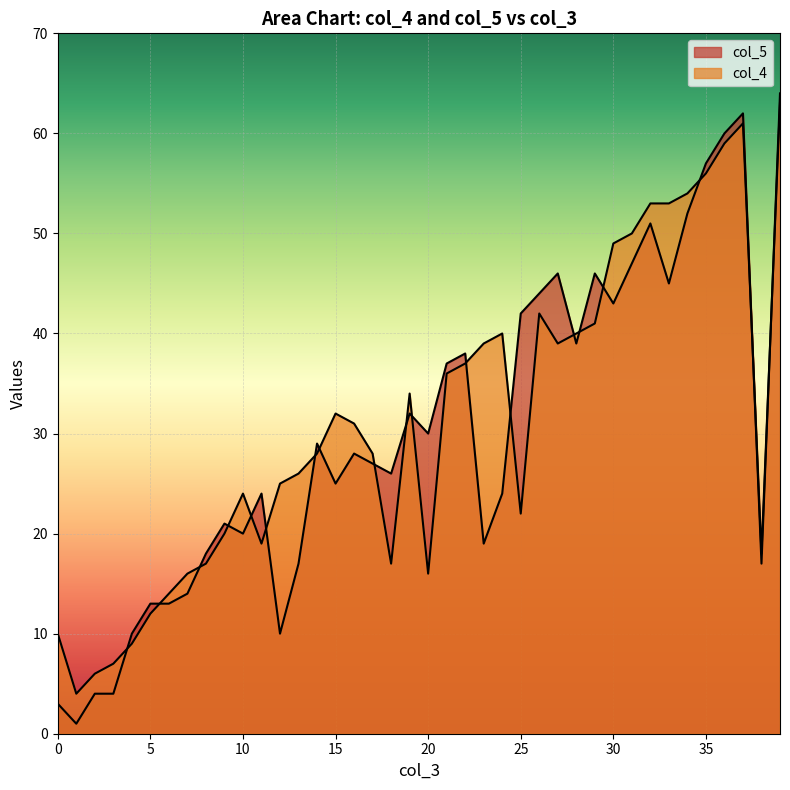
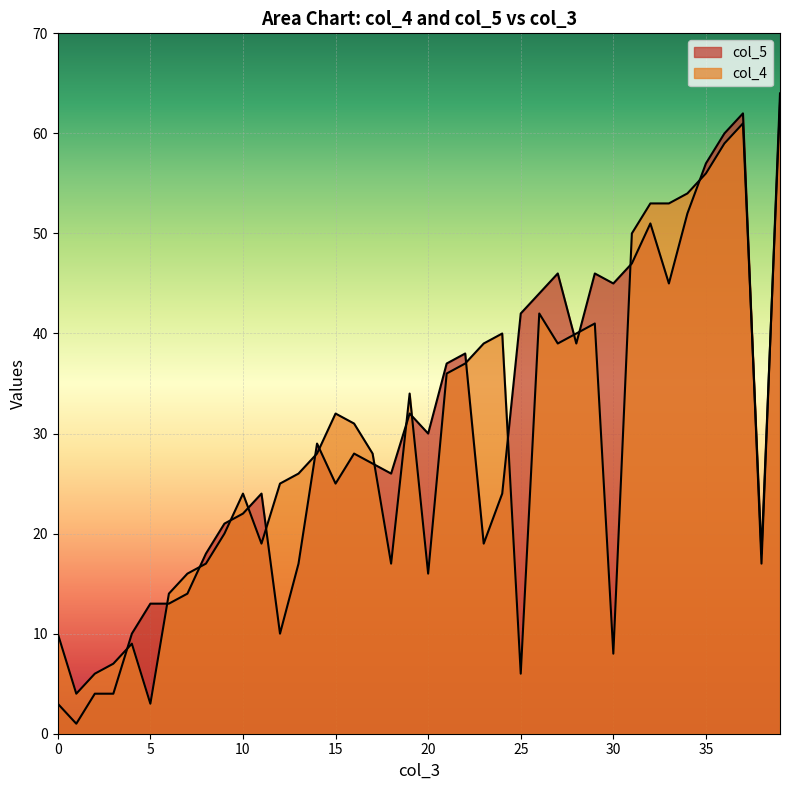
col_4, 5: 12 -> 3
col_5, 10: 20 -> 22
col_4, 25: 22 -> 6
col_5, 30: 43 -> 45
col_4, 30: 49 -> 8
